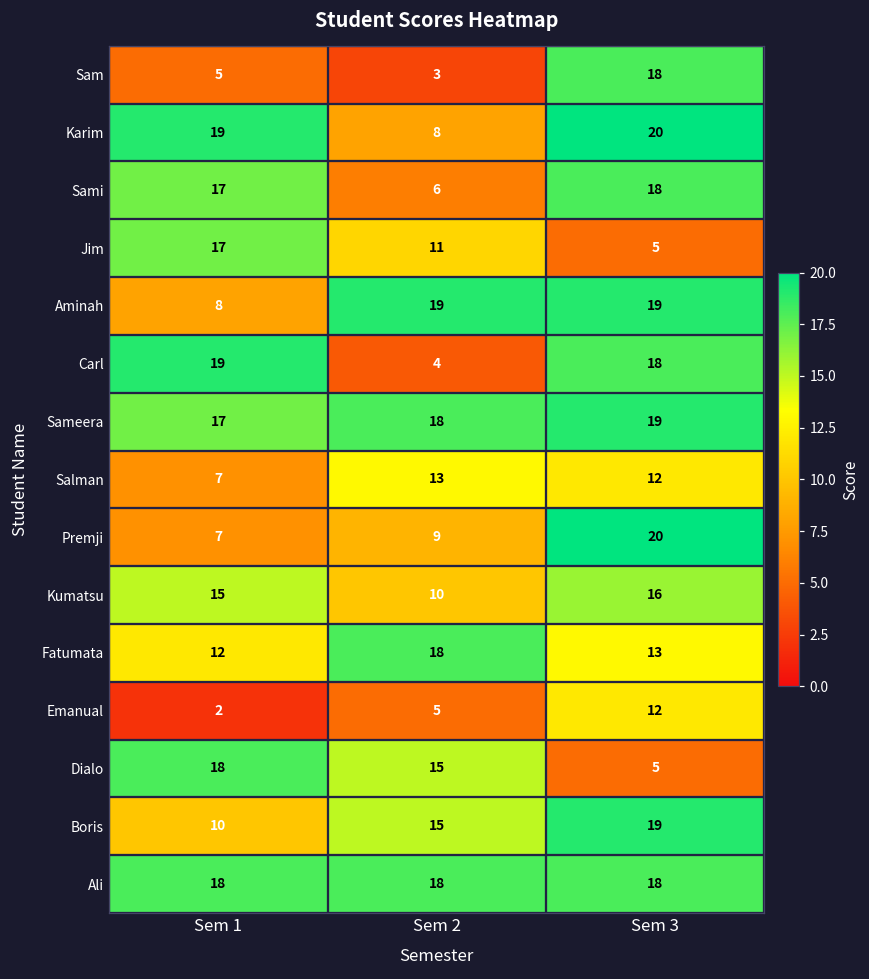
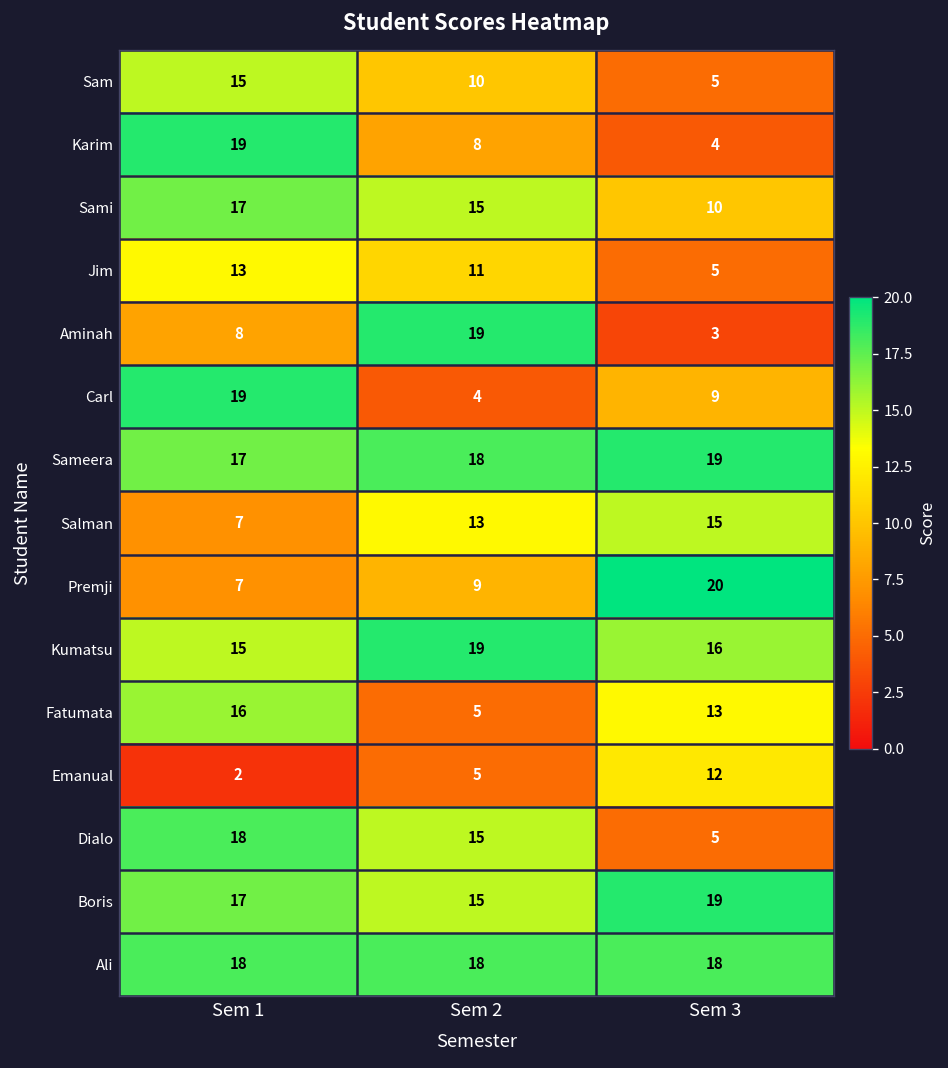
Sam, Sem 1: 5 -> 15
Sam, Sem 2: 3 -> 10
Sam, Sem 3: 18 -> 5
Karim, Sem 3: 20 -> 4
Sami, Sem 2: 6 -> 15
Sami, Sem 3: 18 -> 10
Jim, Sem 1: 17 -> 13
Aminah, Sem 3: 19 -> 3
Carl, Sem 3: 18 -> 9
Salman, Sem 3: 12 -> 15
Kumatsu, Sem 2: 10 -> 19
Fatumata, Sem 1: 12 -> 16
Fatumata, Sem 2: 18 -> 5
Boris, Sem 1: 10 -> 17
